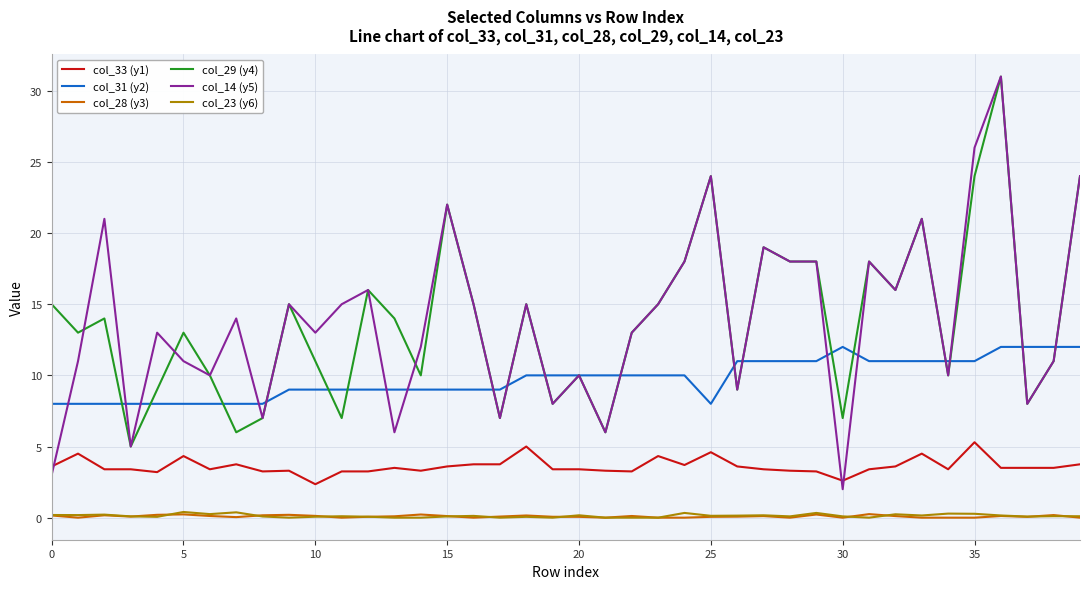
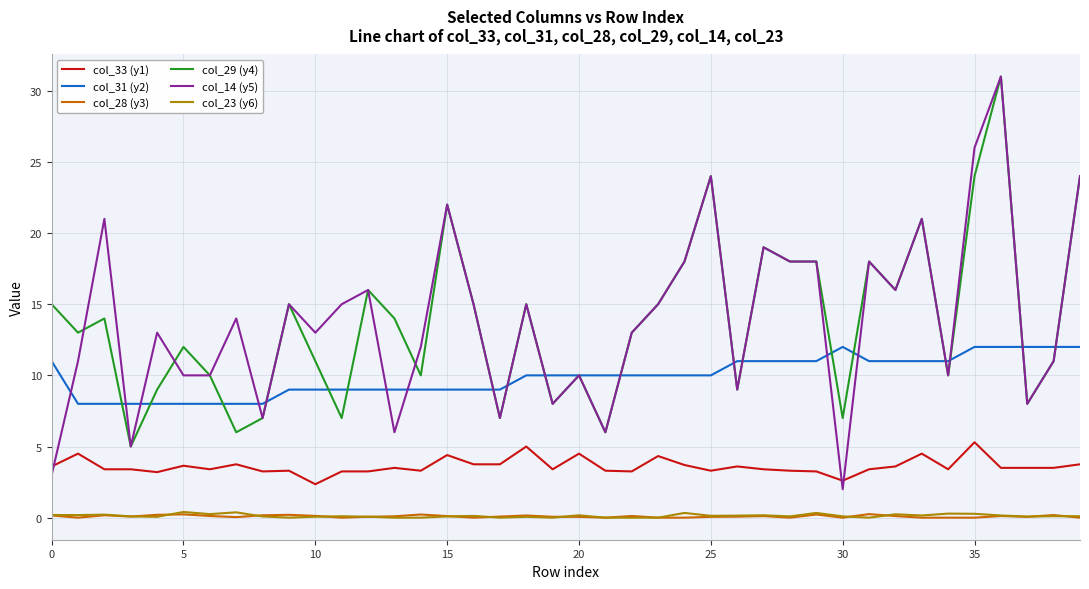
col_31 (y2), 0: 8 -> 11
col_33 (y1), 5: 4.3 -> 3.7
col_29 (y4), 5: 13 -> 12
col_14 (y5), 5: 11 -> 10
col_33 (y1), 15: 3.6 -> 4.4
col_33 (y1), 20: 3.4 -> 4.5
col_33 (y1), 25: 4.6 -> 3.3
col_31 (y2), 25: 8 -> 10
col_31 (y2), 35: 11 -> 12
